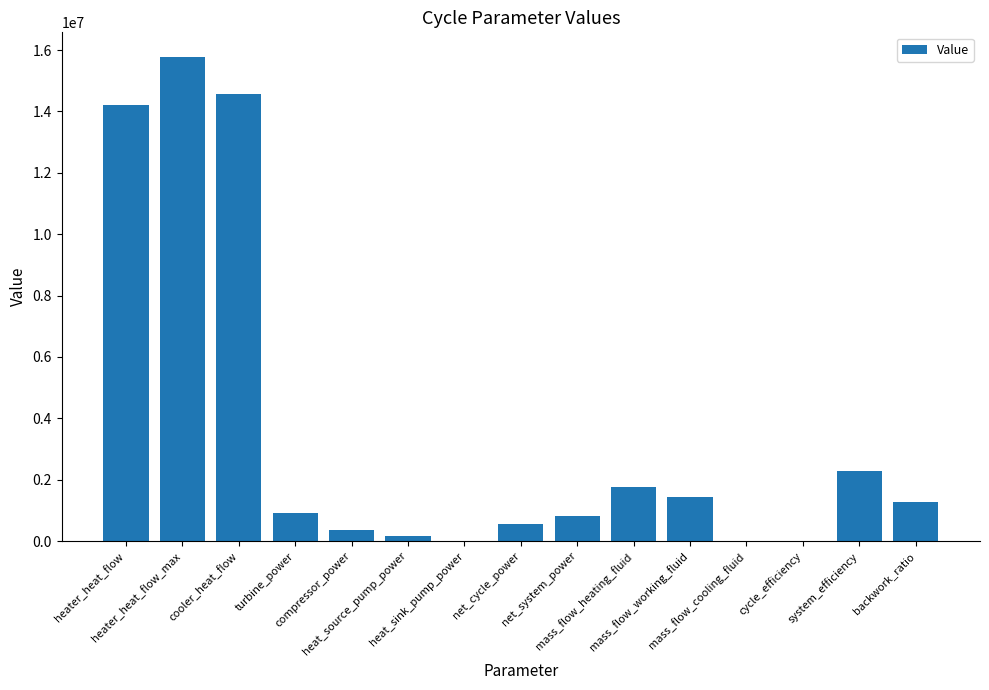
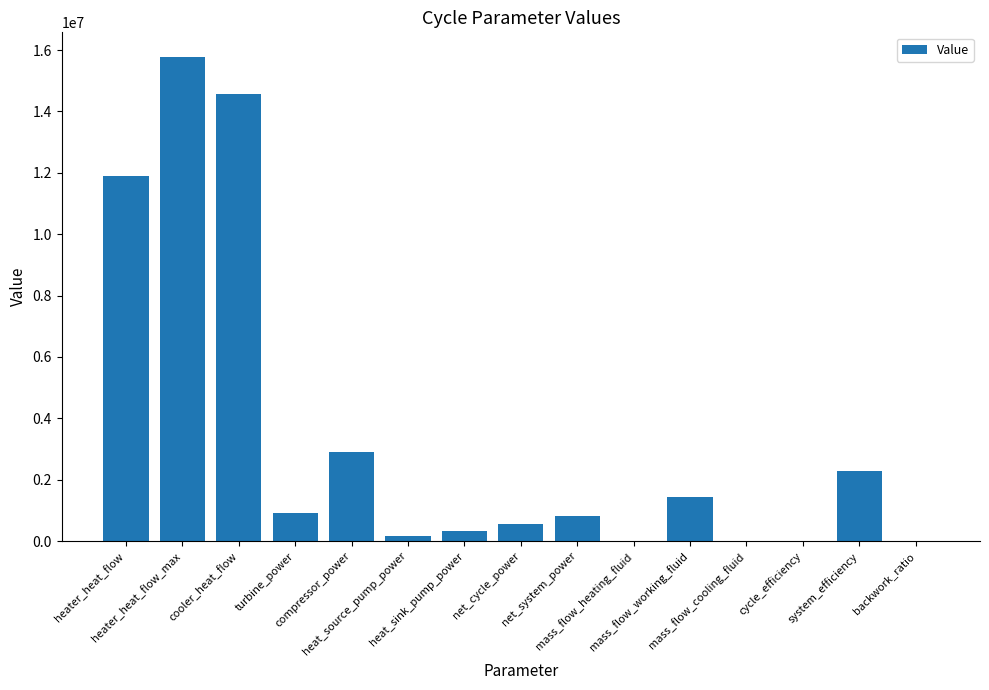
heater_heat_flow: 14200000 -> 11900000
compressor_power: 400000 -> 2900000
heat_sink_pump_power: 0 -> 300000
mass_flow_heating_fluid: 1800000 -> 0
backwork_ratio: 1300000 -> 0
